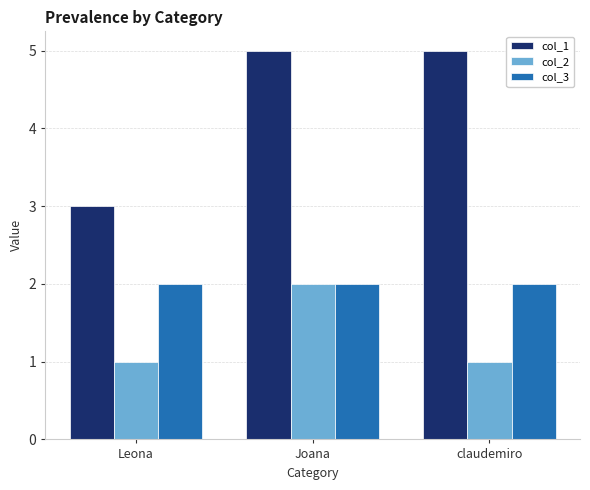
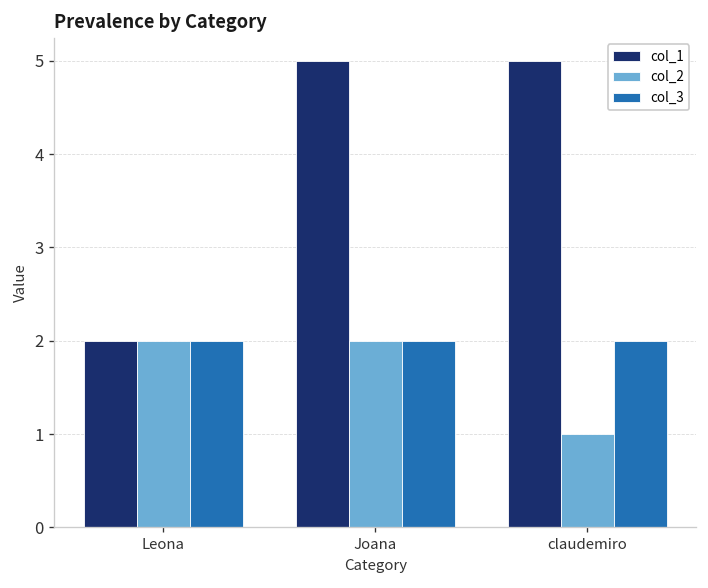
col_1, Leona: 3 -> 2
col_2, Leona: 1 -> 2
